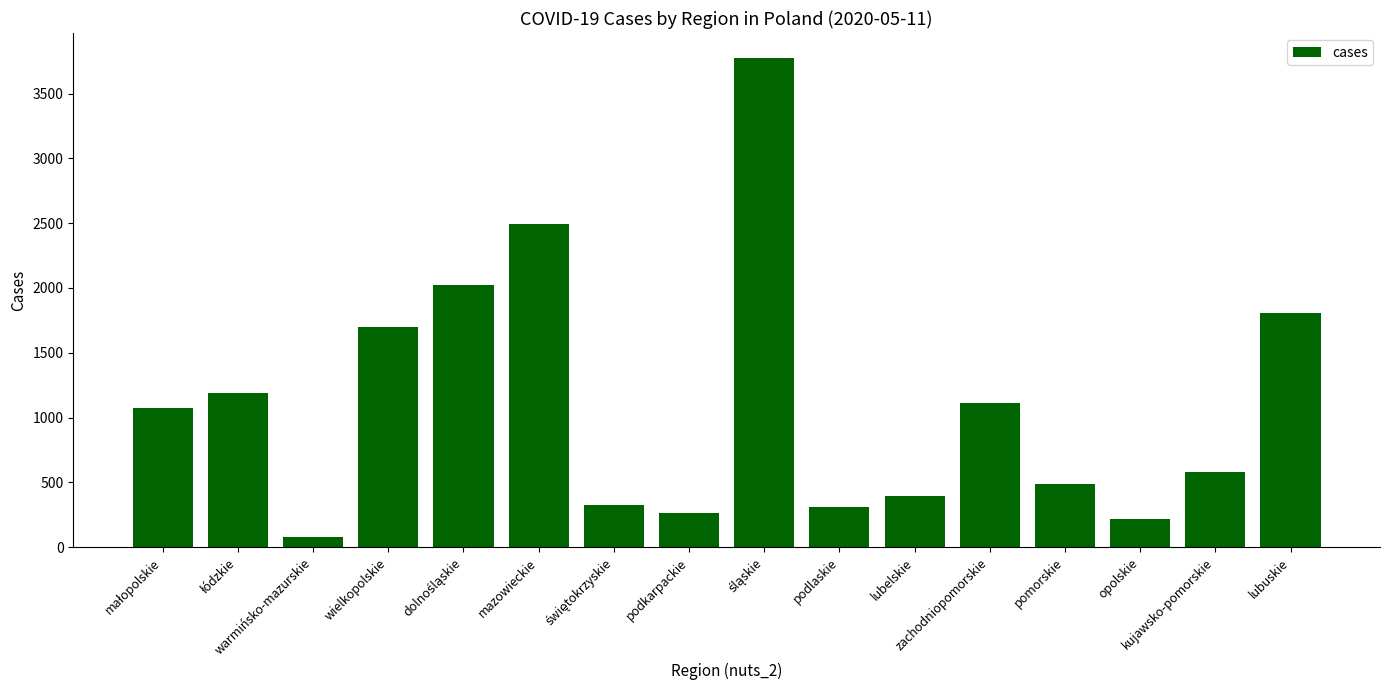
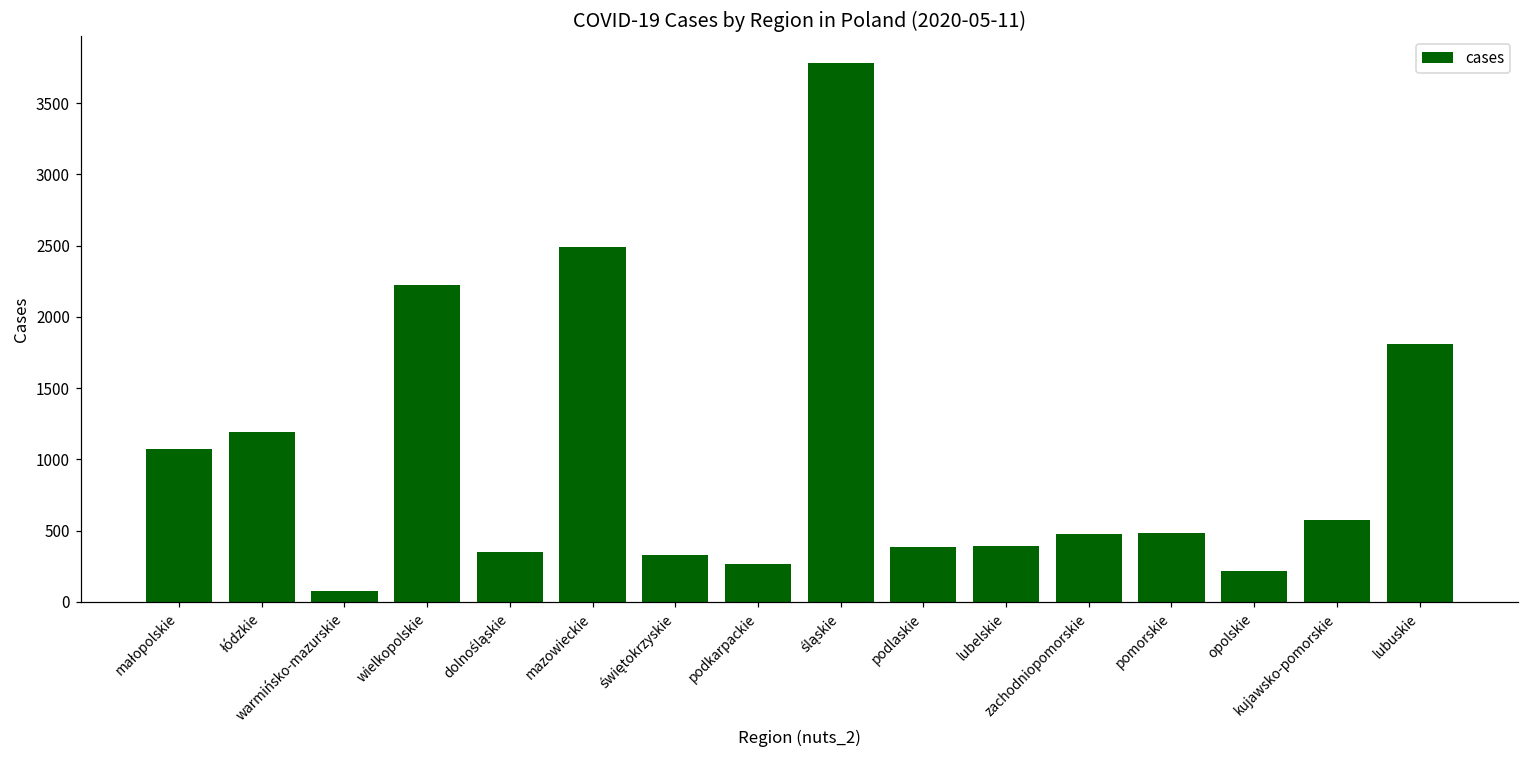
wielkopolskie: 1700 -> 2220
dolnośląskie: 2020 -> 350
podlaskie: 310 -> 380
zachodniopomorskie: 1110 -> 470
